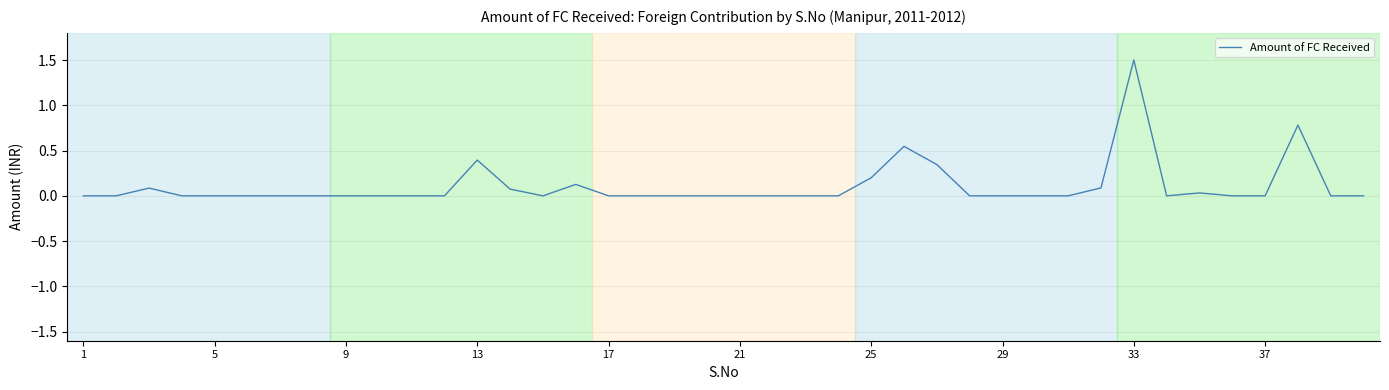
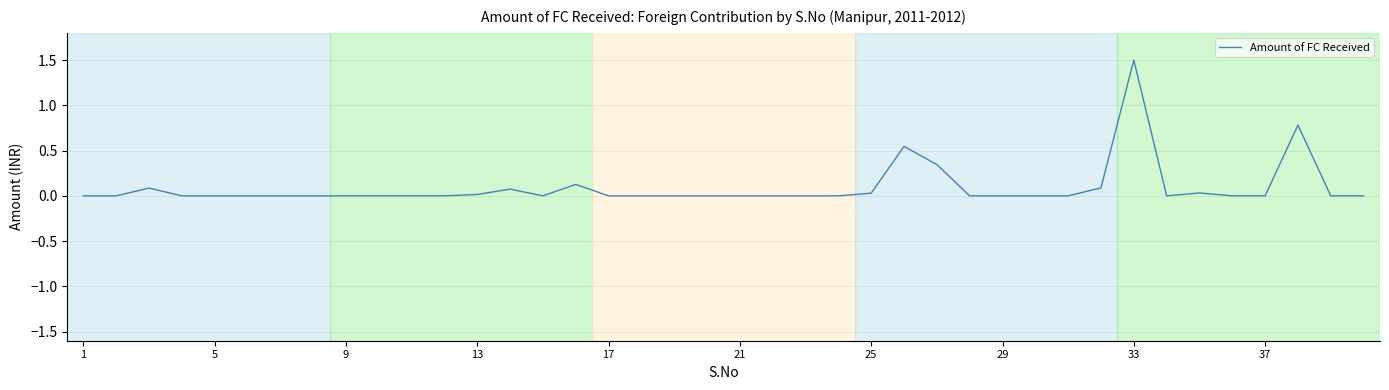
13: 0.4 -> 0.0
25: 0.2 -> 0.0
